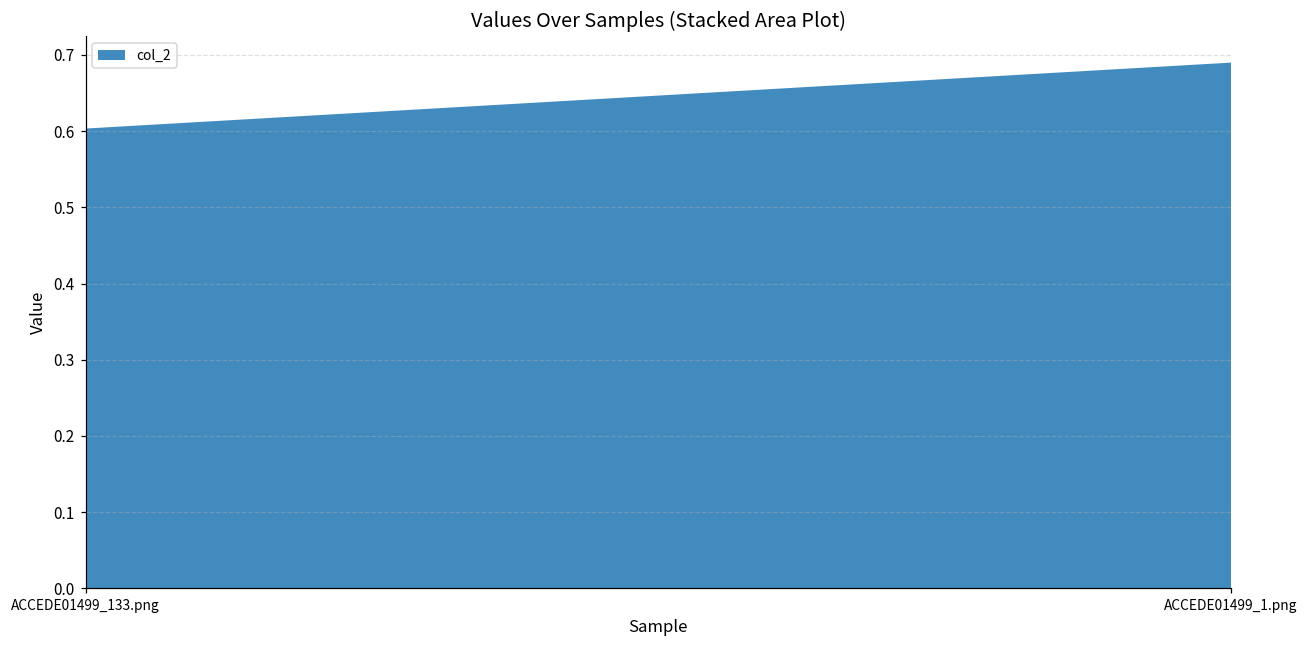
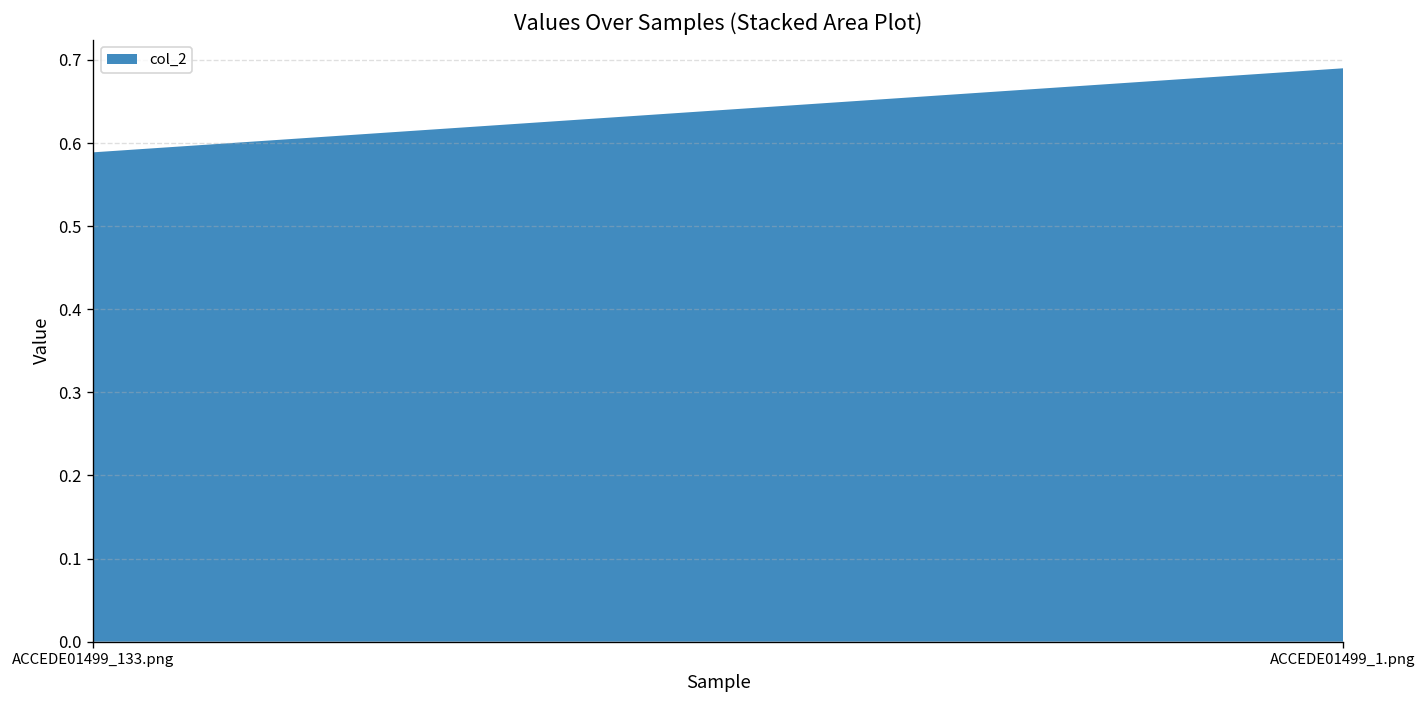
ACCEDE01499_133.png: 0.60 -> 0.59
